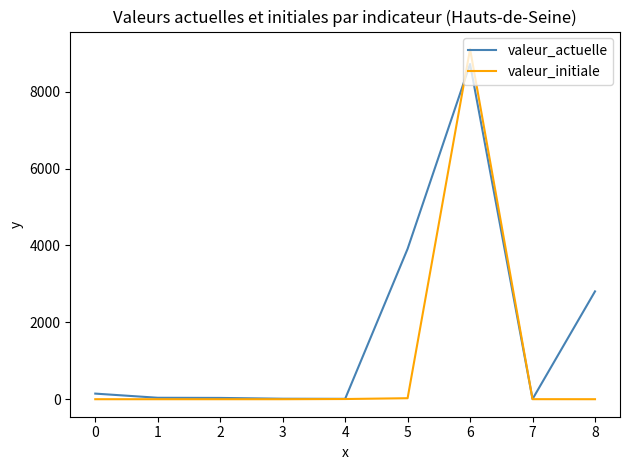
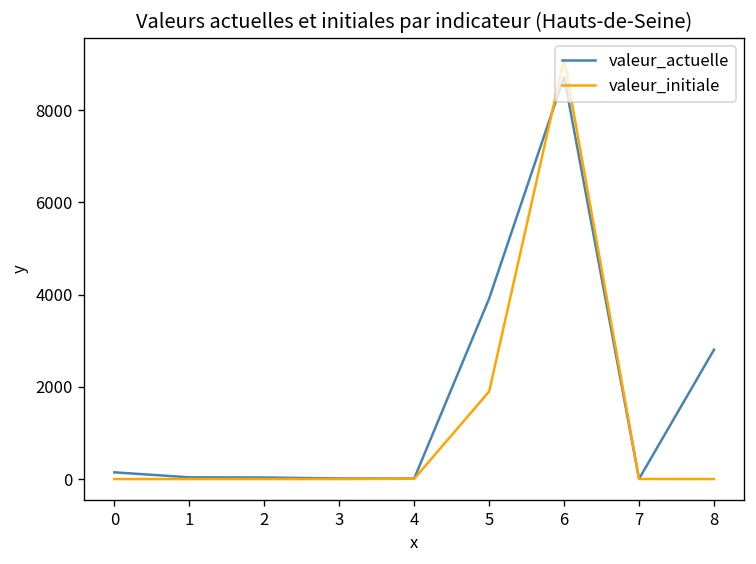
valeur_initiale, 5: 0 -> 1900
